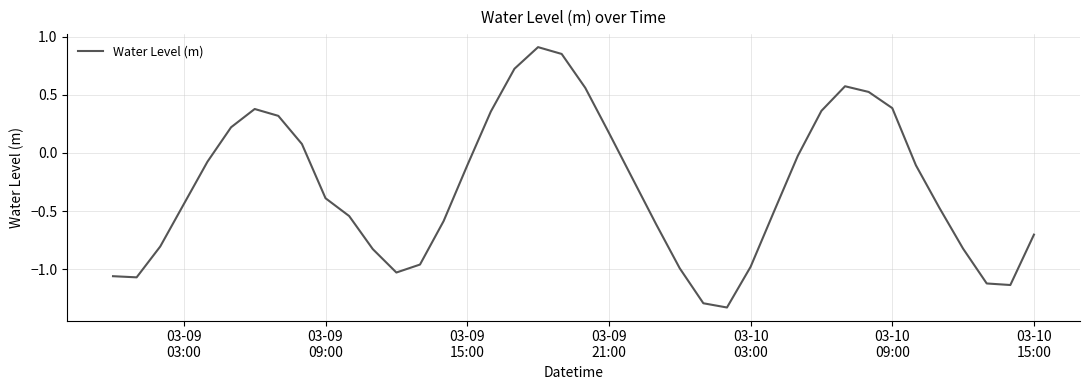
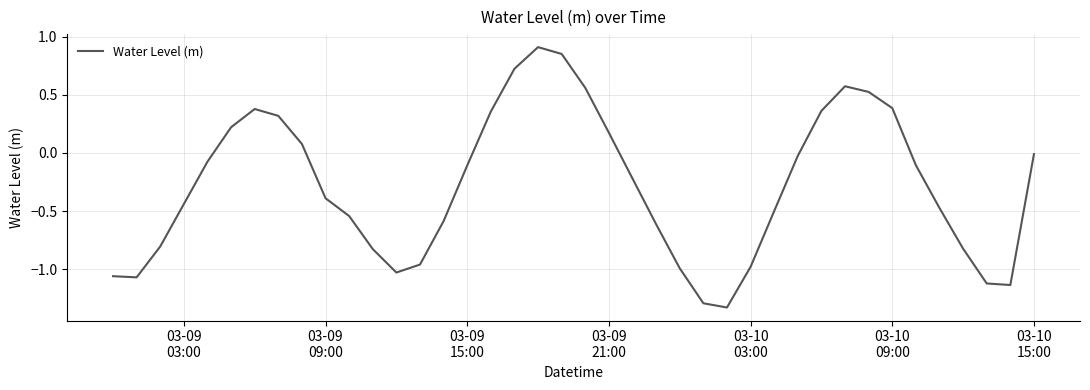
03-10 15:00: -0.70 -> -0.01
